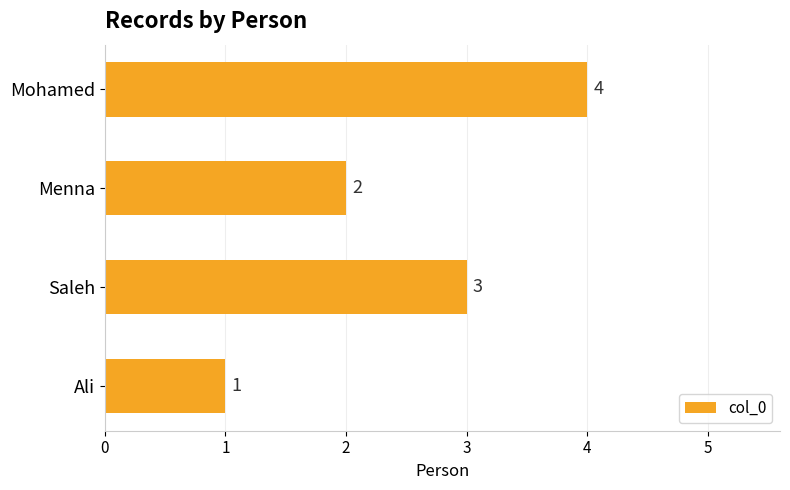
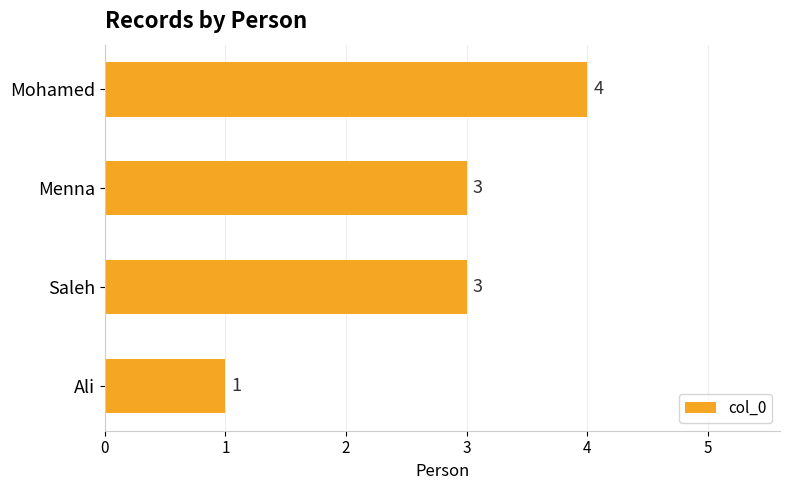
Menna: 2 -> 3
